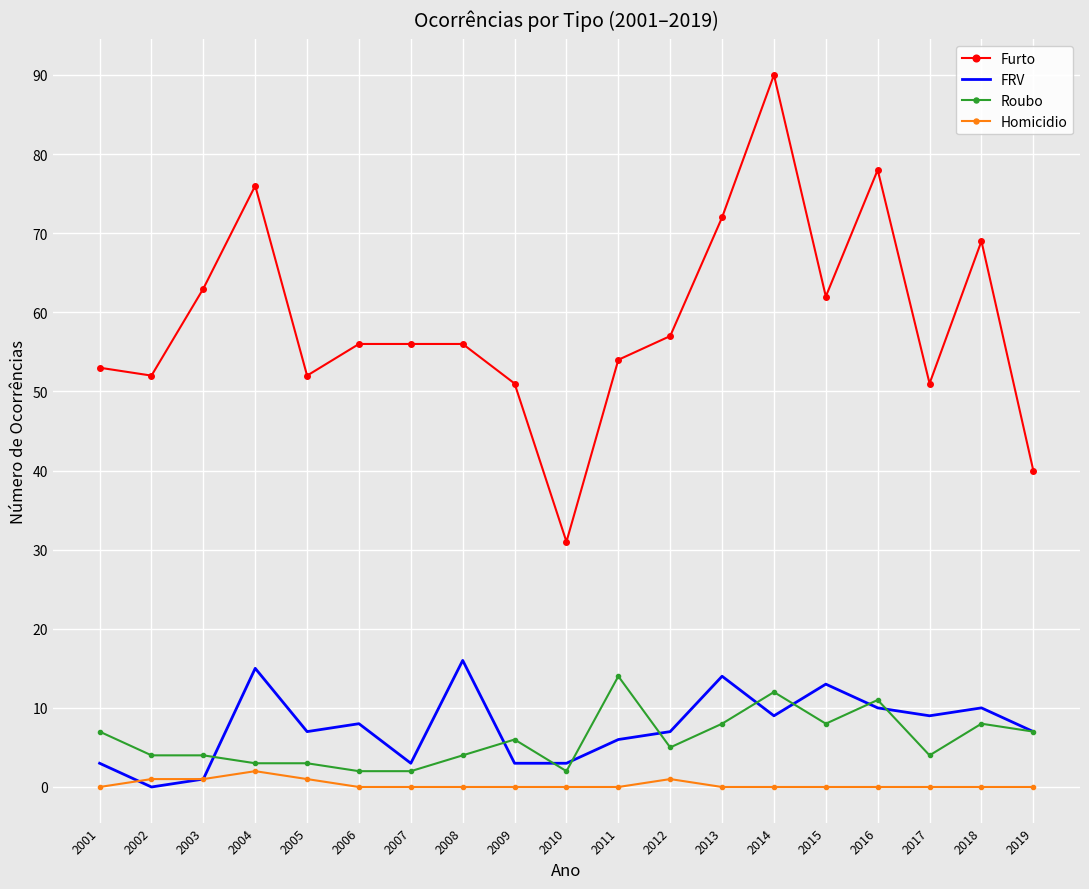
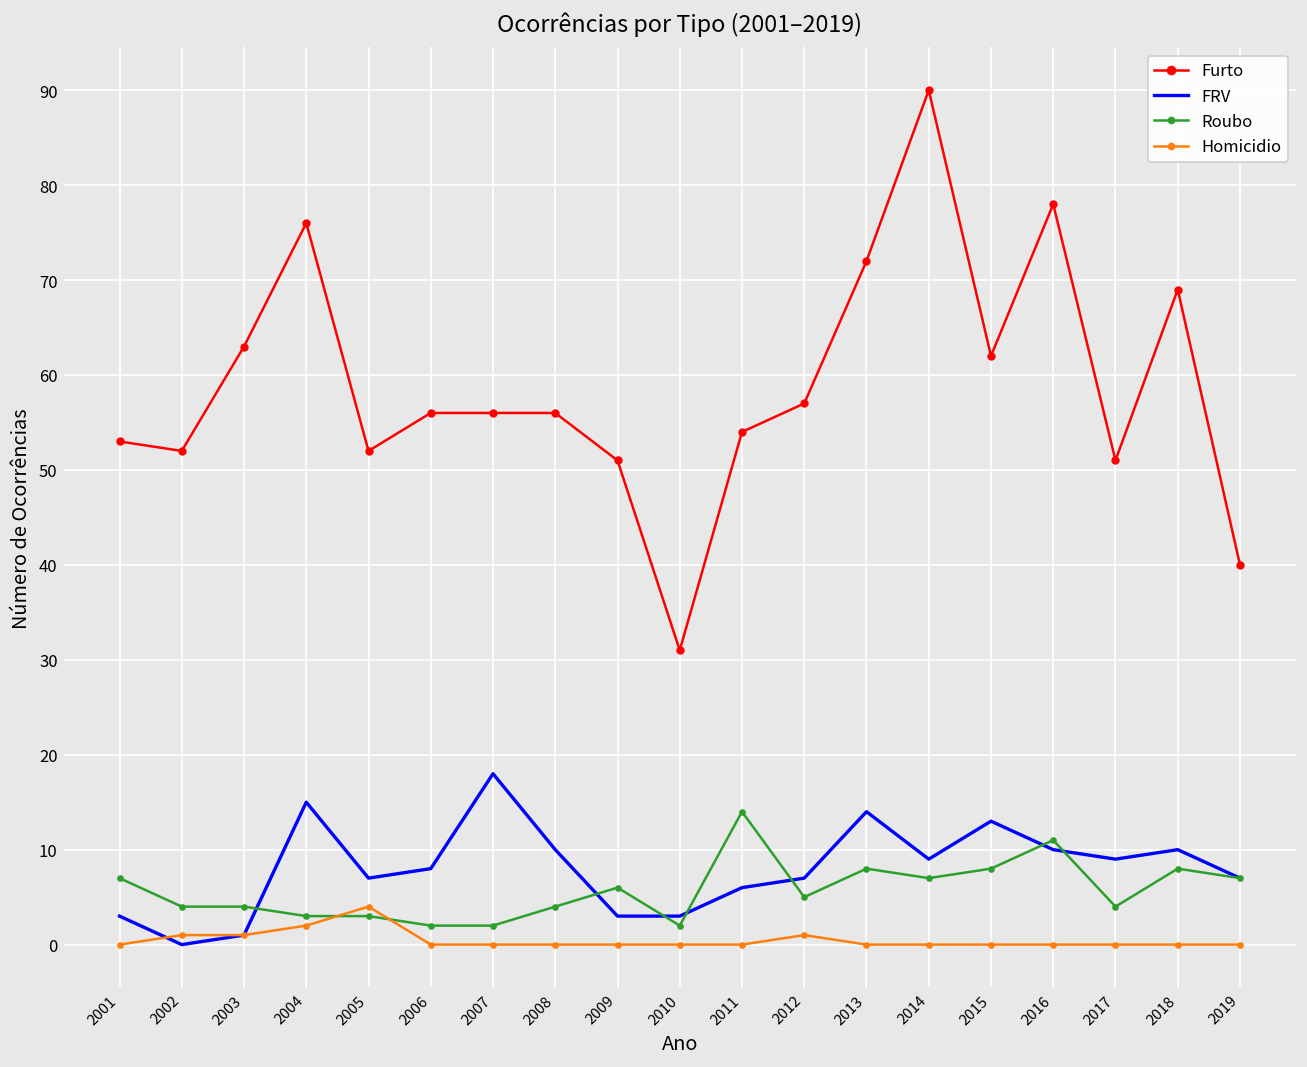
Homicidio, 2005: 1 -> 4
FRV, 2007: 3 -> 18
FRV, 2008: 16 -> 10
Roubo, 2014: 12 -> 7
